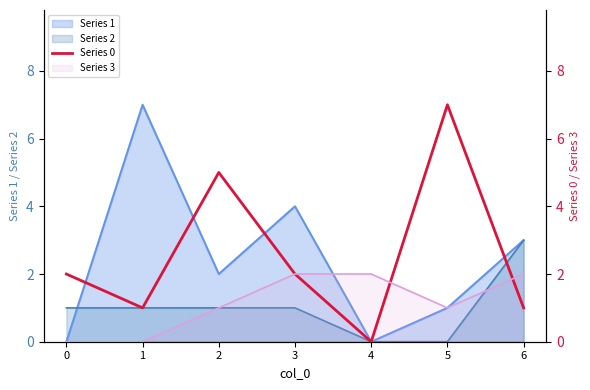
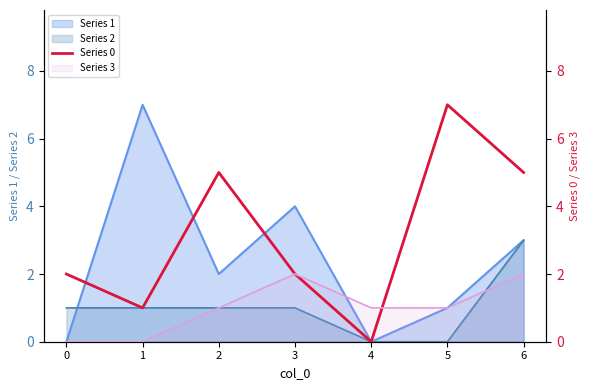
Series 3, 4: 2 -> 1
Series 0, 6: 1 -> 5
